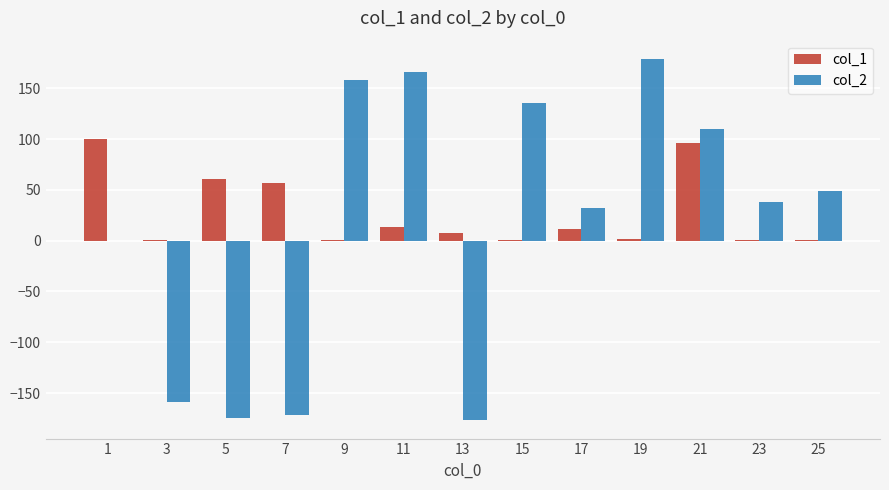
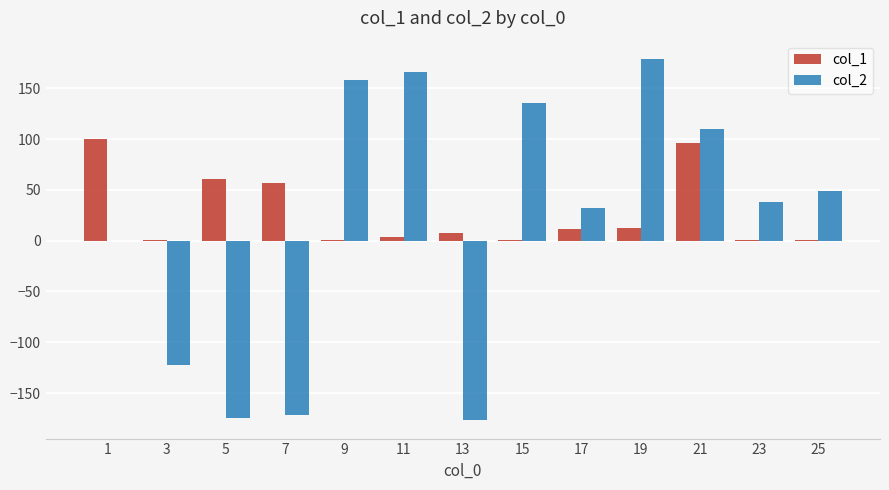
col_2, 3: -159 -> -122
col_1, 11: 14 -> 4
col_1, 19: 2 -> 13
